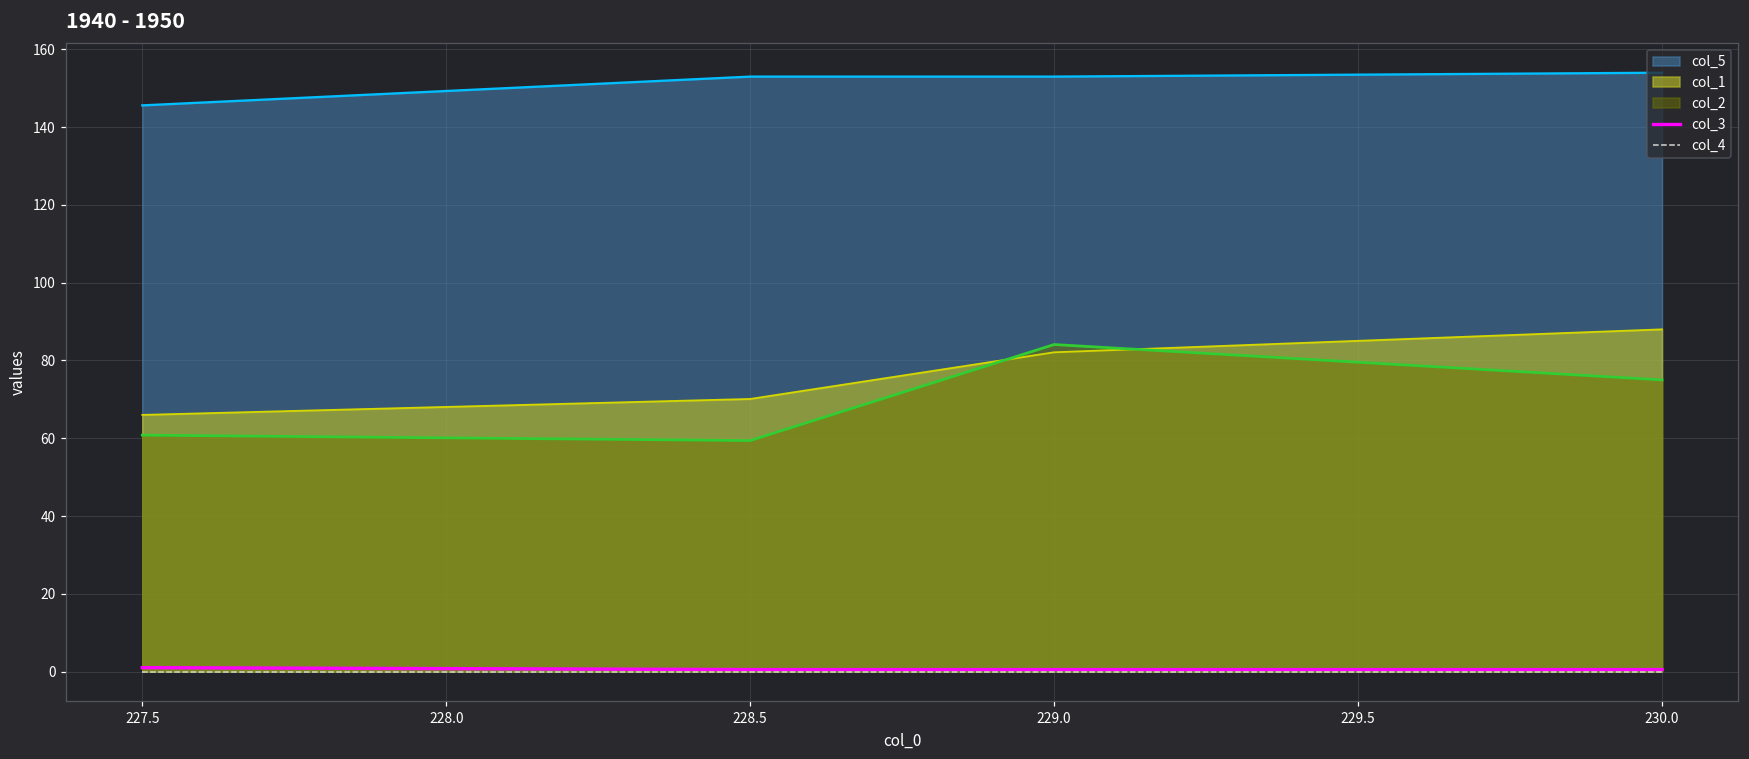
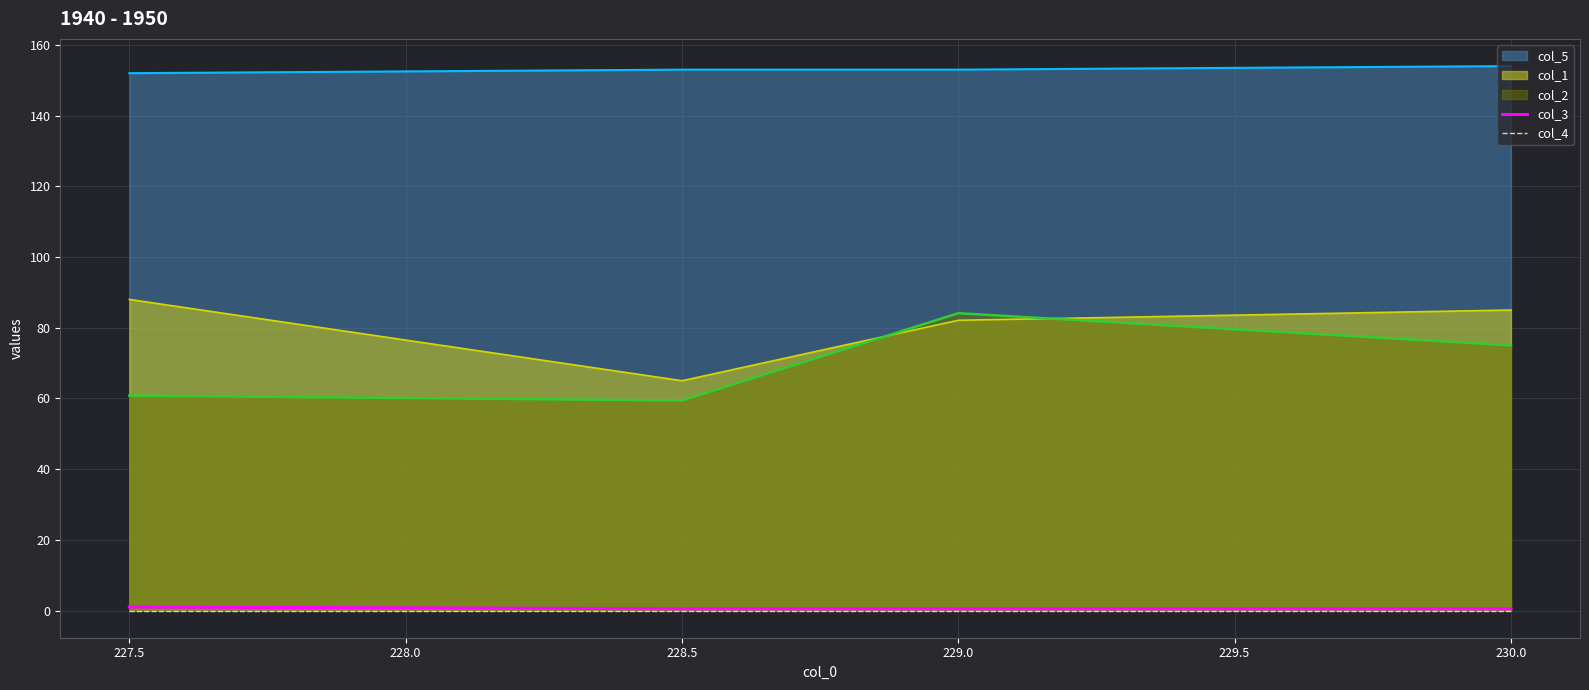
col_5, 227.5: 146 -> 152
col_1, 227.5: 66 -> 88
col_1, 228.5: 70 -> 65
col_1, 230.0: 88 -> 85
